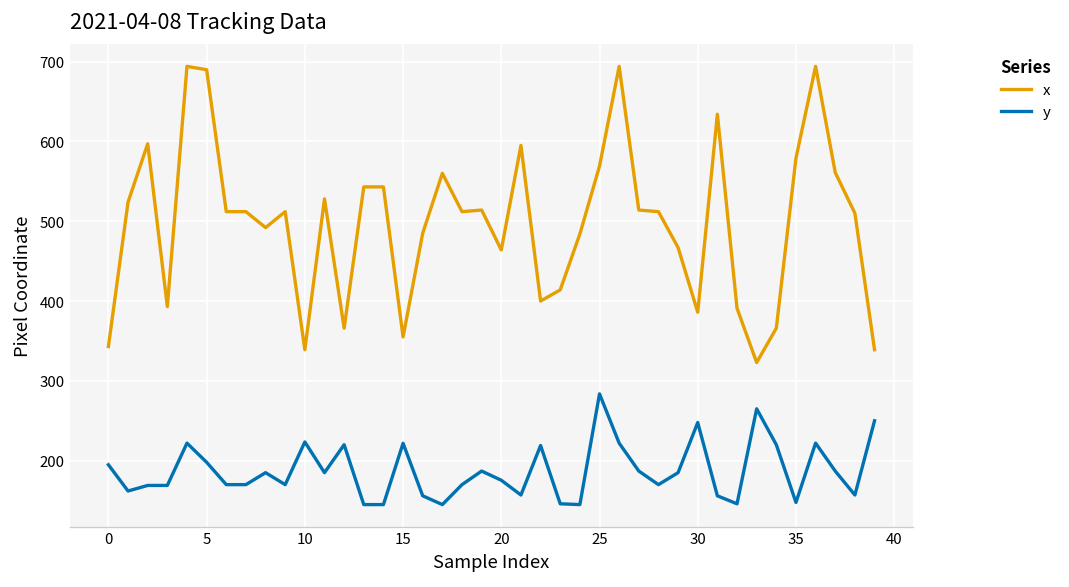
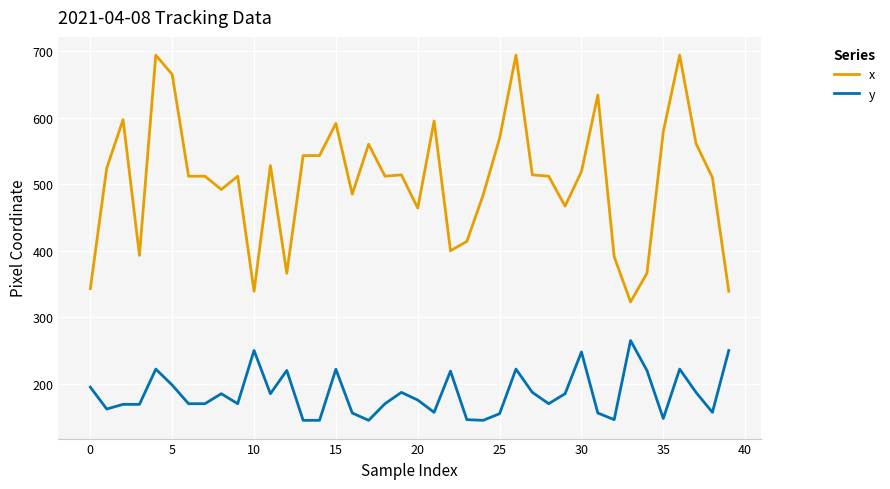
x, 5: 690 -> 670
y, 10: 220 -> 250
x, 15: 360 -> 590
y, 25: 280 -> 160
x, 30: 390 -> 520
